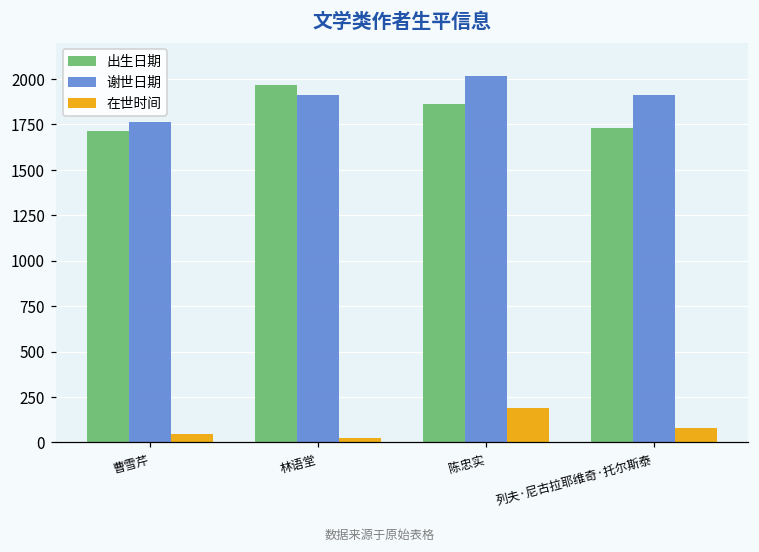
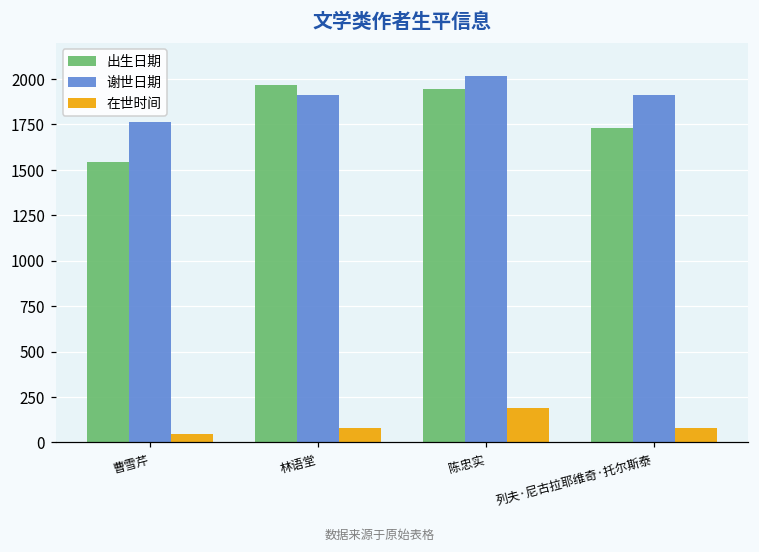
出生日期, 曹雪芹: 1720 -> 1540
在世时间, 林语堂: 30 -> 80
出生日期, 陈忠实: 1860 -> 1940
